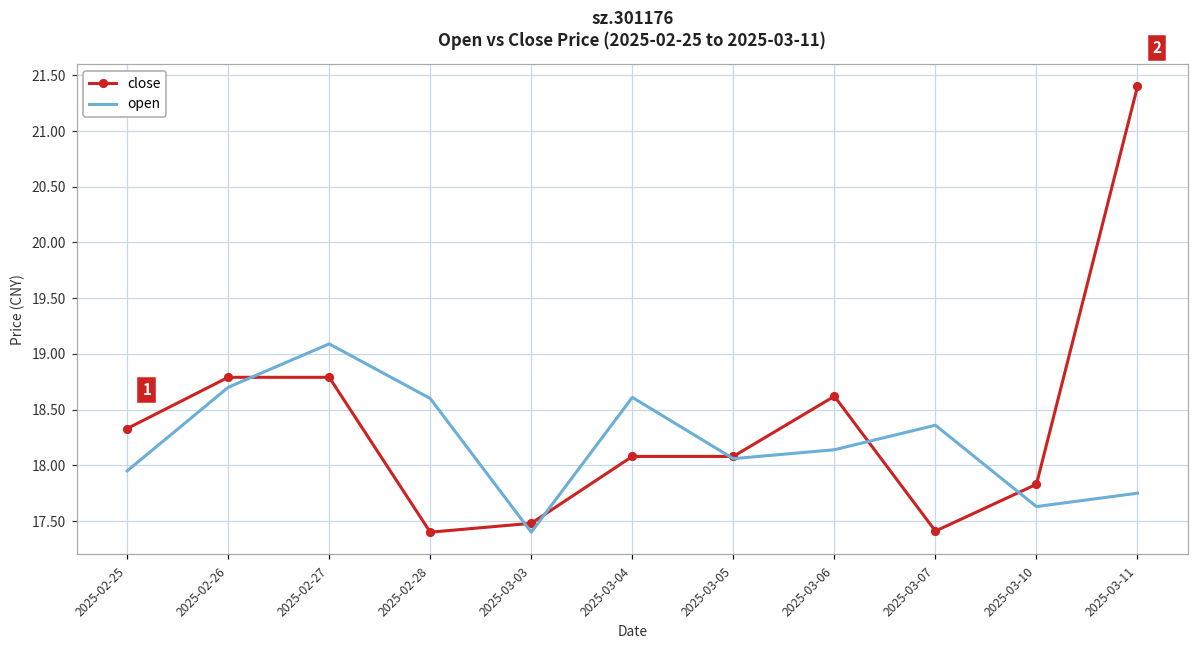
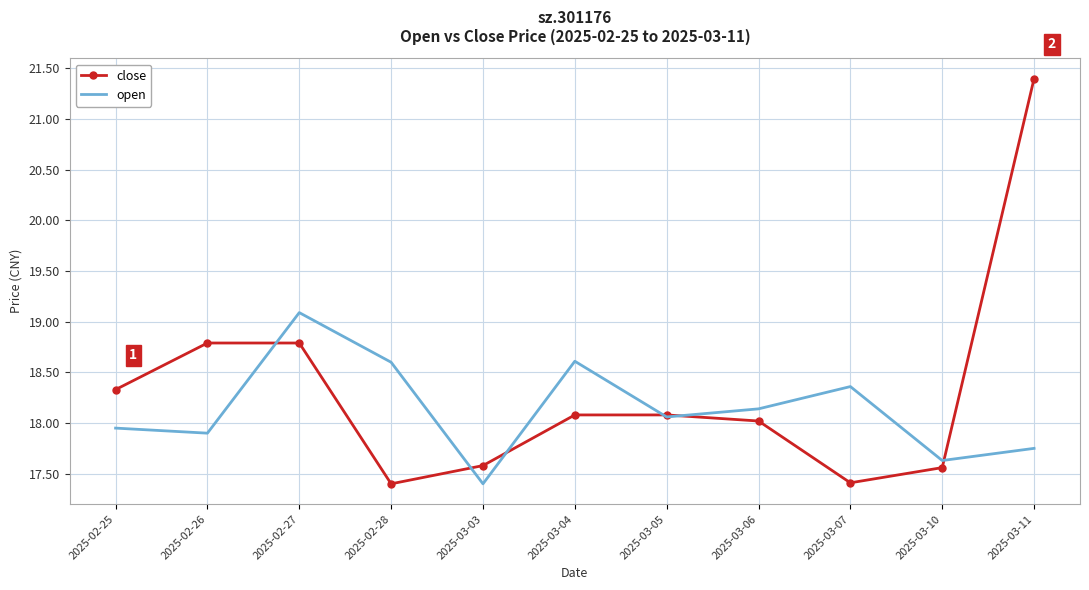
open, 2025-02-26: 18.7 -> 17.9
close, 2025-03-03: 17.48 -> 17.58
close, 2025-03-06: 18.62 -> 18.02
close, 2025-03-10: 17.83 -> 17.56
